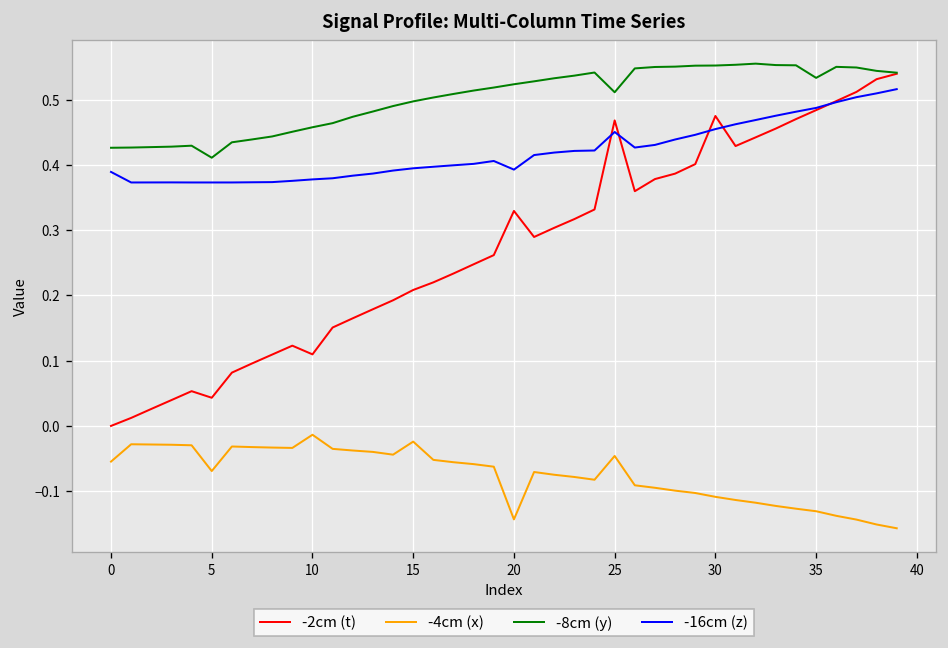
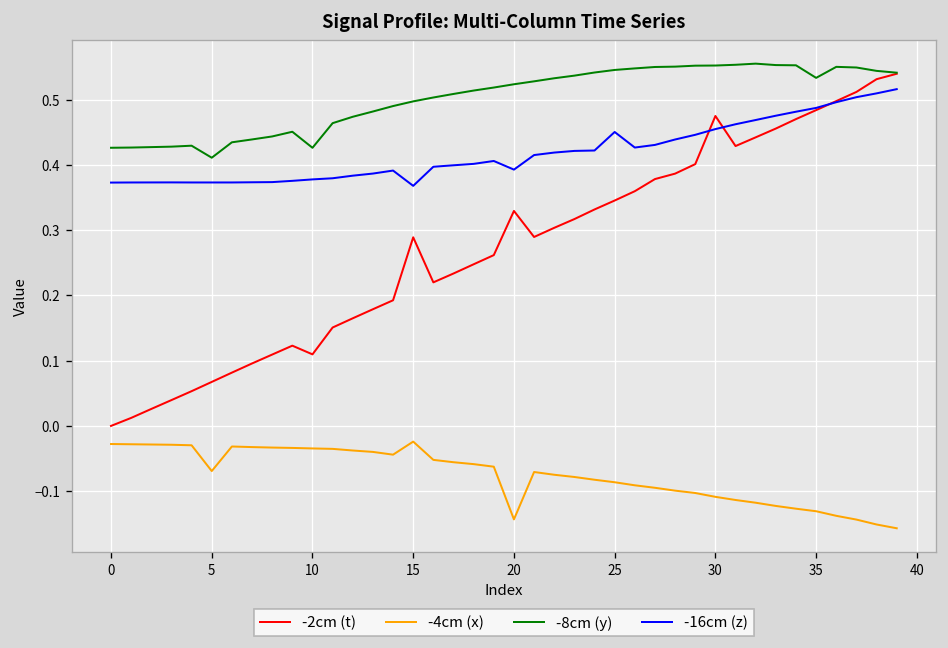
-4cm (x), 0: -0.05 -> -0.03
-16cm (z), 0: 0.39 -> 0.37
-2cm (t), 5: 0.04 -> 0.07
-4cm (x), 10: -0.01 -> -0.03
-8cm (y), 10: 0.46 -> 0.43
-2cm (t), 15: 0.21 -> 0.29
-16cm (z), 15: 0.39 -> 0.37
-2cm (t), 25: 0.47 -> 0.35
-4cm (x), 25: -0.05 -> -0.09
-8cm (y), 25: 0.51 -> 0.55
